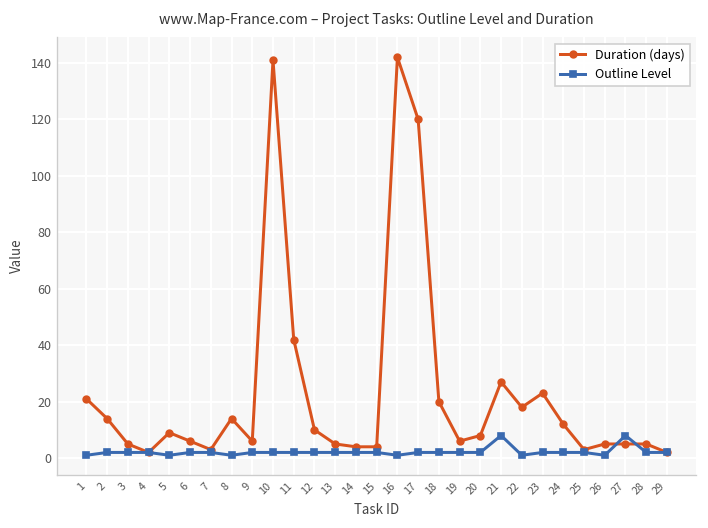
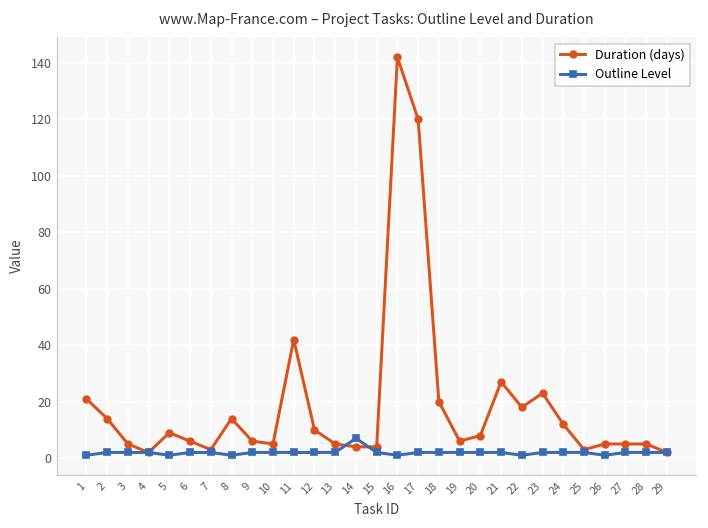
Duration (days), 10: 141 -> 5
Outline Level, 14: 2 -> 7
Outline Level, 21: 8 -> 2
Outline Level, 27: 8 -> 2
